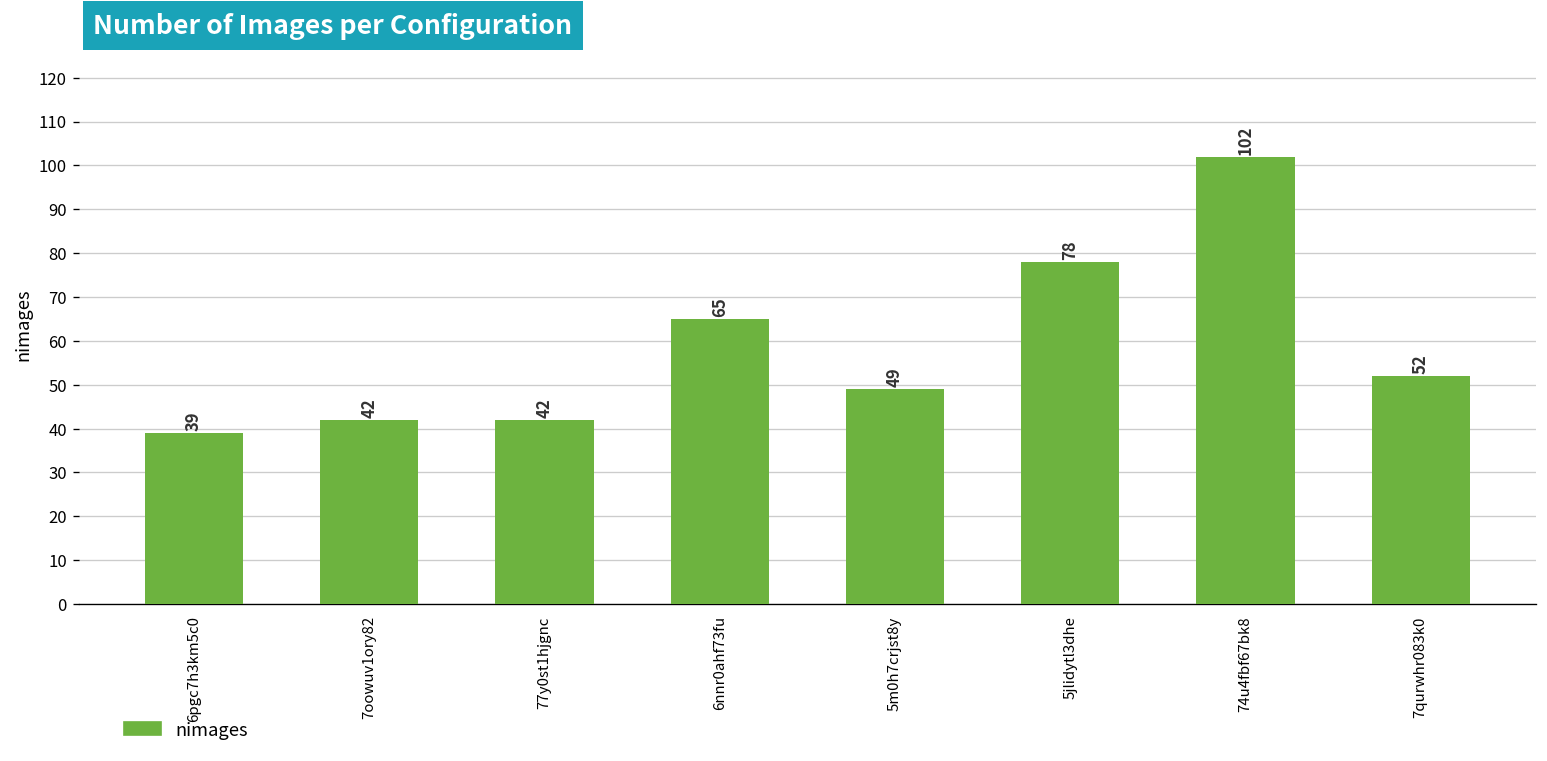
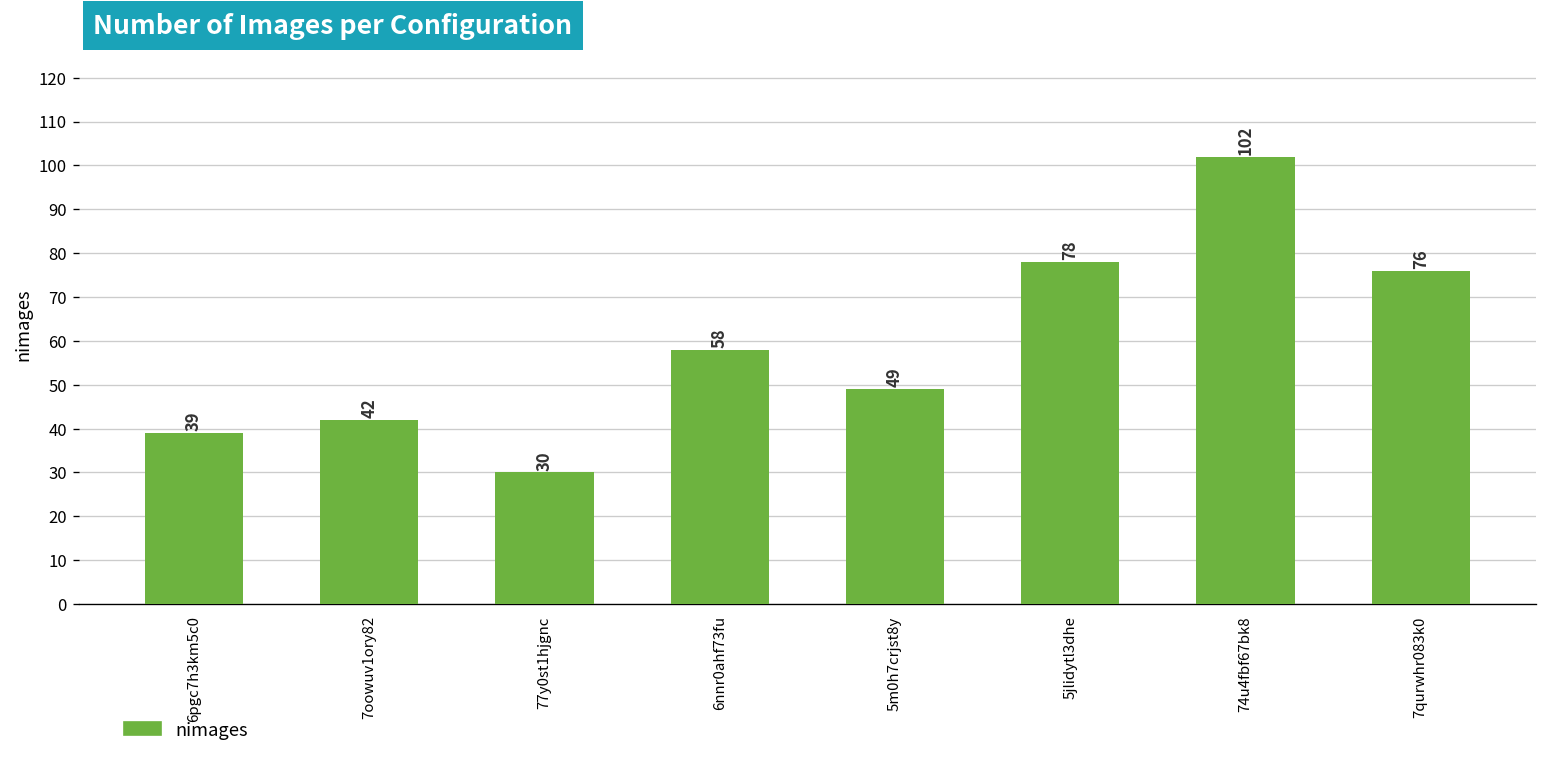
77y0st1hjgnc: 42 -> 30
6nnr0ahf73fu: 65 -> 58
7qurwhr083k0: 52 -> 76
